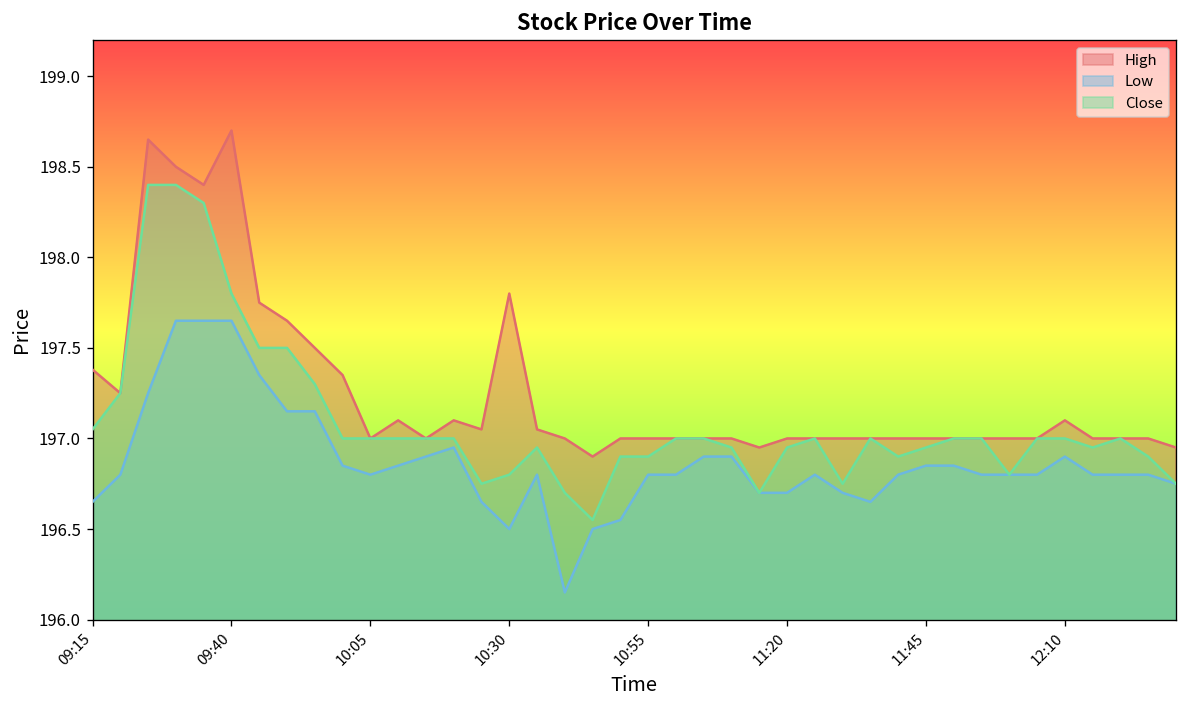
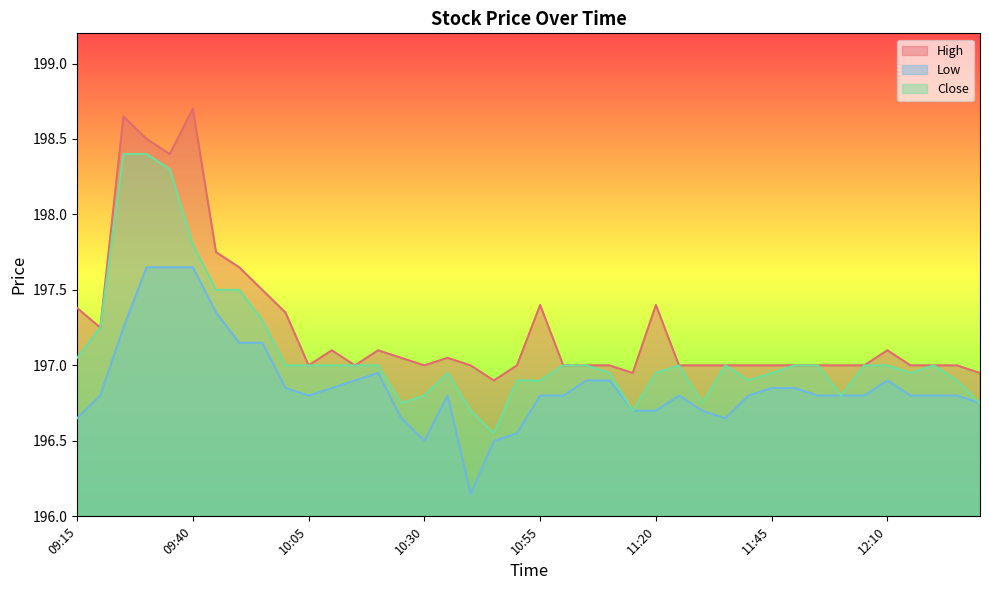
High, 10:30: 197.8 -> 197.0
High, 10:55: 197.0 -> 197.4
High, 11:20: 197.0 -> 197.4
